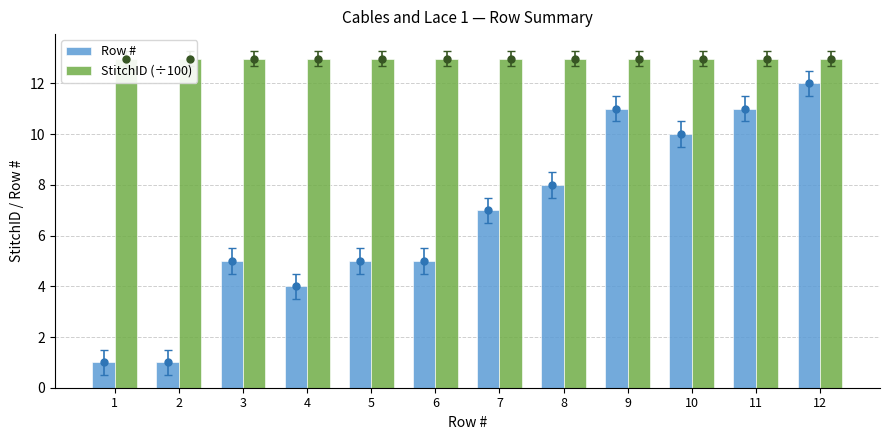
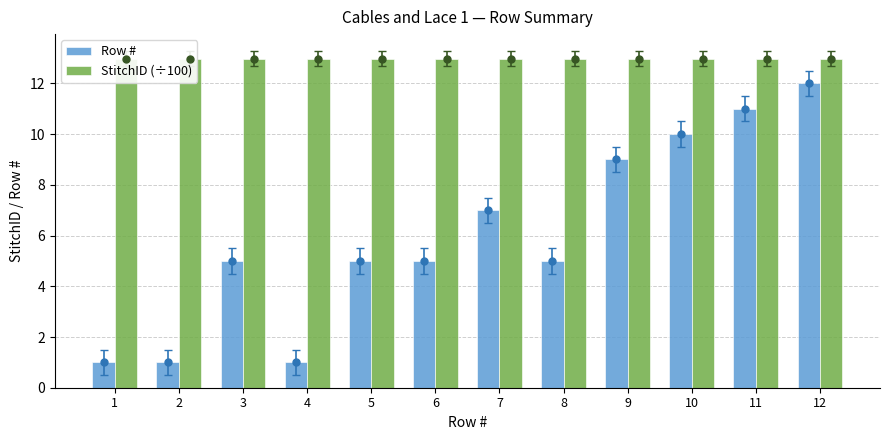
Row #, 4: 4 -> 1
Row #, 8: 8 -> 5
Row #, 9: 11 -> 9
